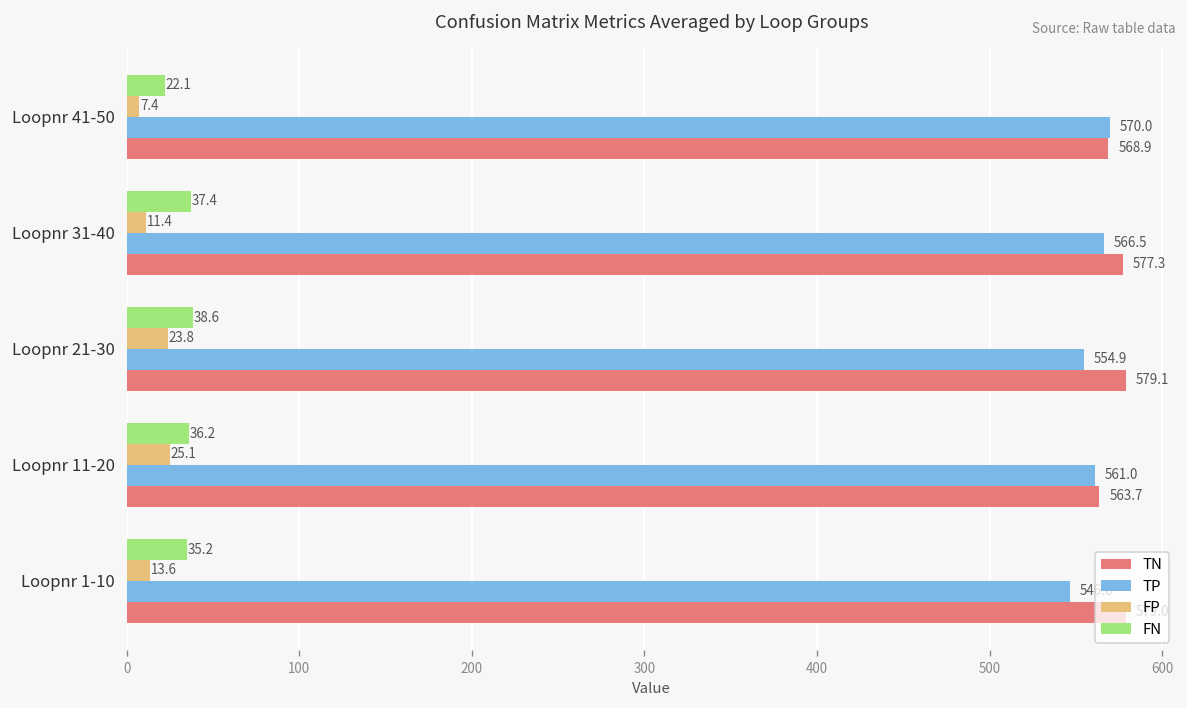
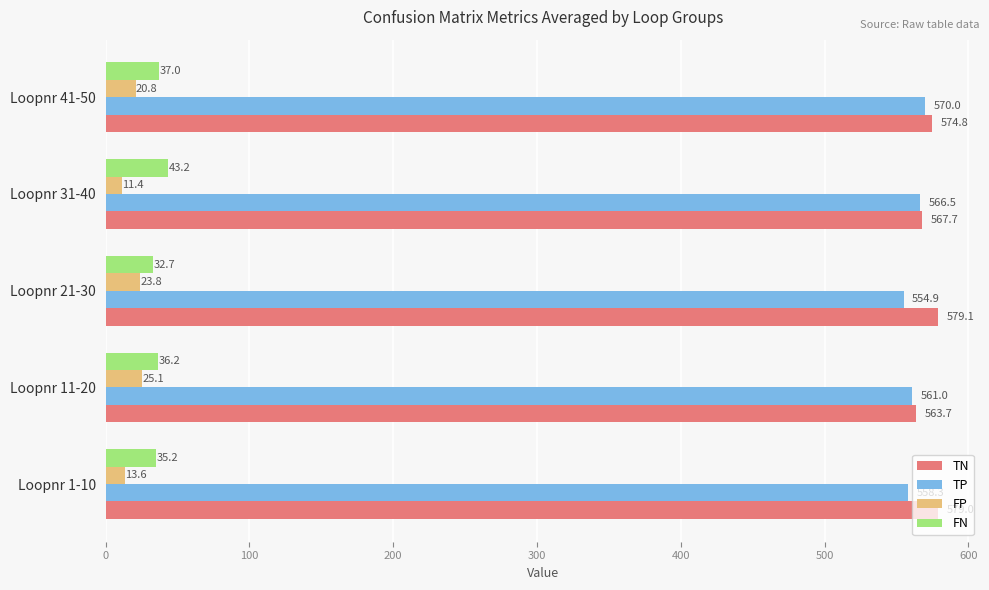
FN, Loopnr 41-50: 22.1 -> 37.0
FP, Loopnr 41-50: 7.4 -> 20.8
TN, Loopnr 41-50: 568.9 -> 574.8
FN, Loopnr 31-40: 37.4 -> 43.2
TN, Loopnr 31-40: 577.3 -> 567.7
FN, Loopnr 21-30: 38.6 -> 32.7
TP, Loopnr 1-10: 547 -> 558
